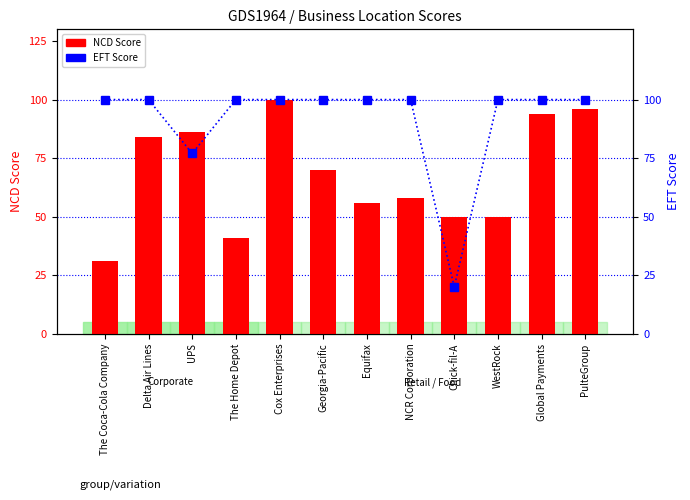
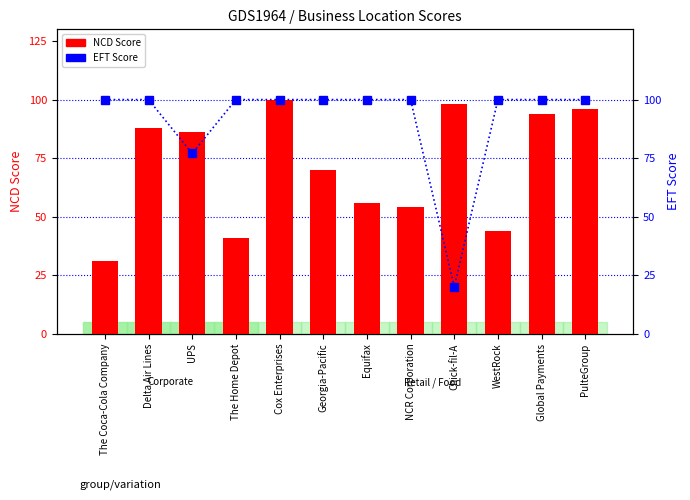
NCD Score, Delta Air Lines: 84 -> 88
NCD Score, NCR Corporation: 58 -> 54
NCD Score, Chick-fil-A: 50 -> 98
NCD Score, WestRock: 50 -> 44
